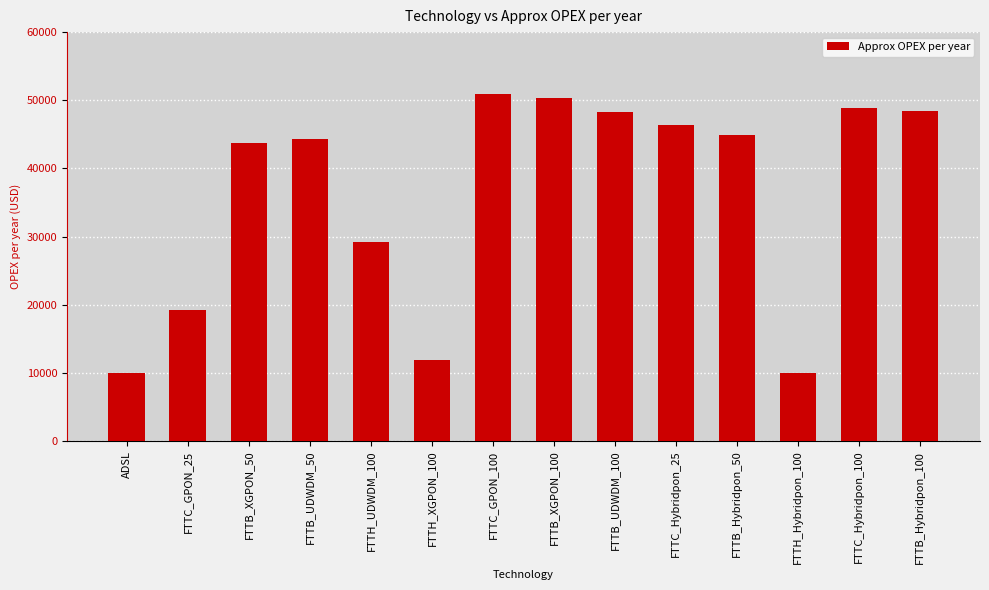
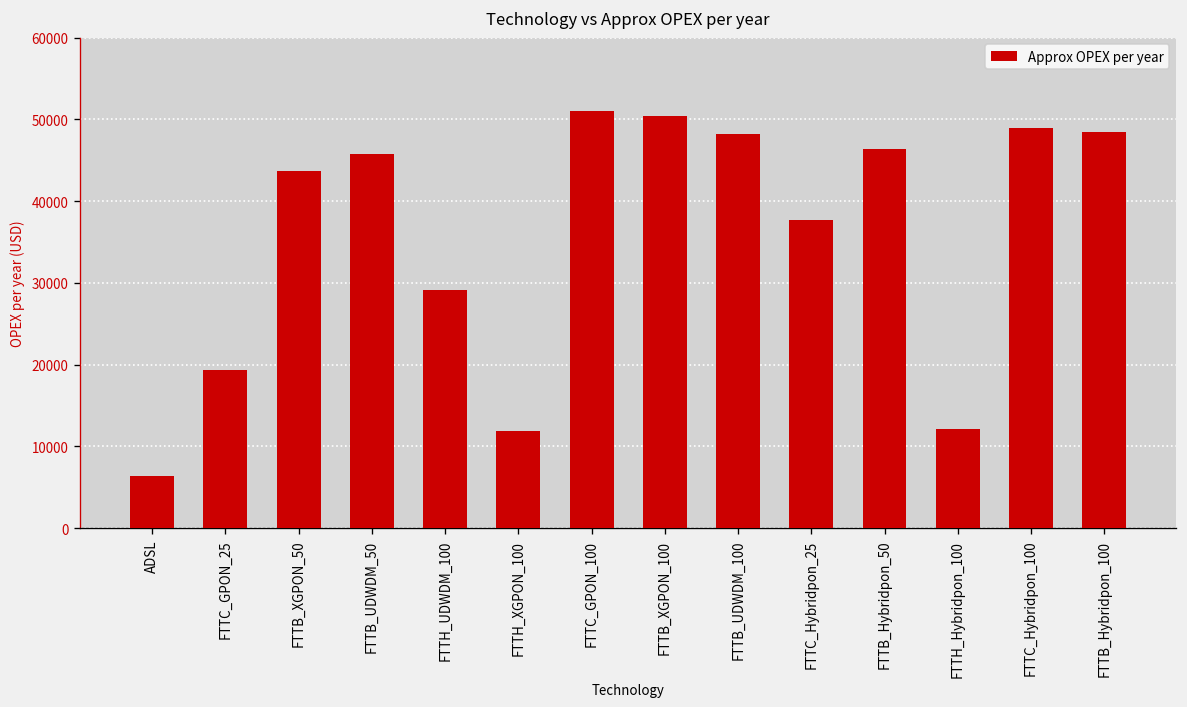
ADSL: 10000 -> 6000
FTTB_UDWDM_50: 44000 -> 46000
FTTC_Hybridpon_25: 46000 -> 38000
FTTB_Hybridpon_50: 45000 -> 46000
FTTH_Hybridpon_100: 10000 -> 12000
